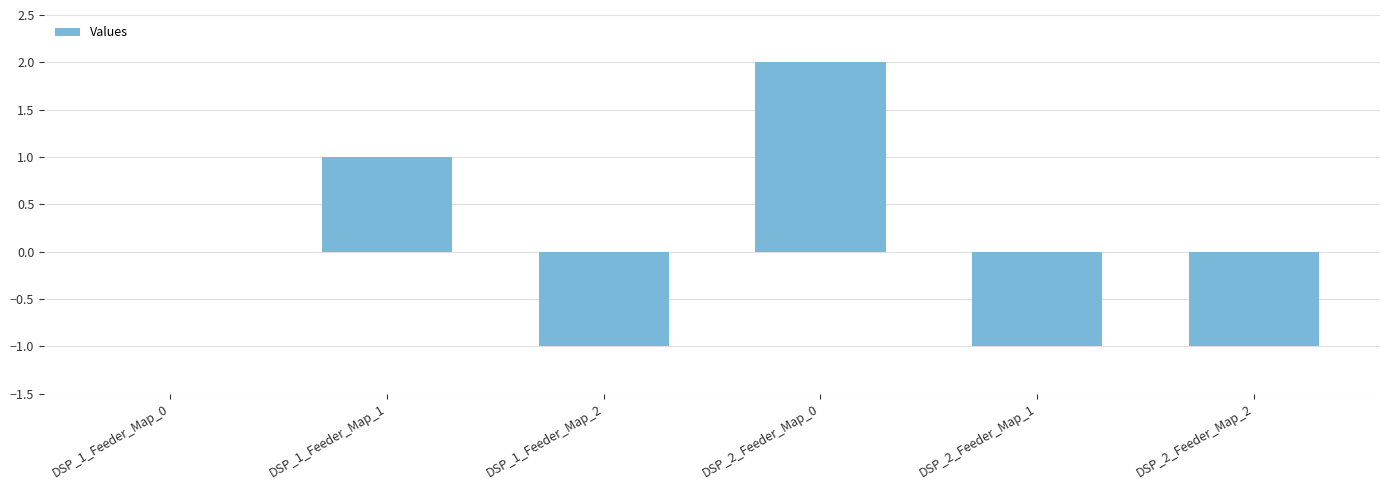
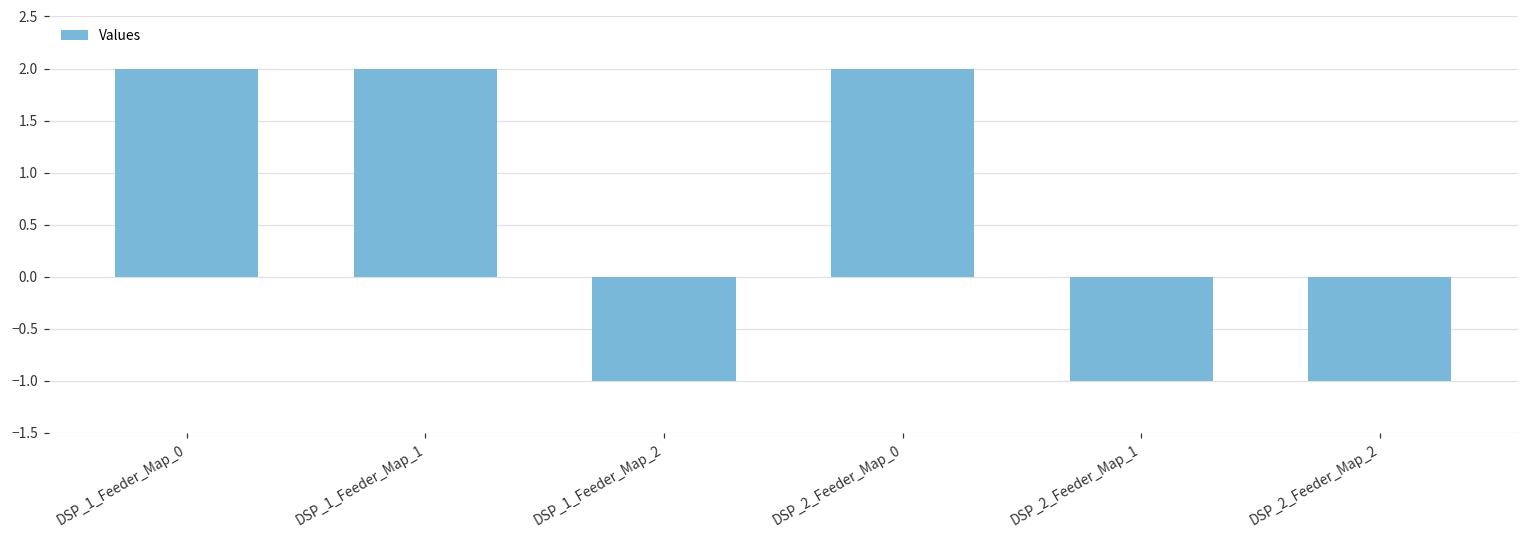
DSP_1_Feeder_Map_0: 0 -> 2
DSP_1_Feeder_Map_1: 1 -> 2
